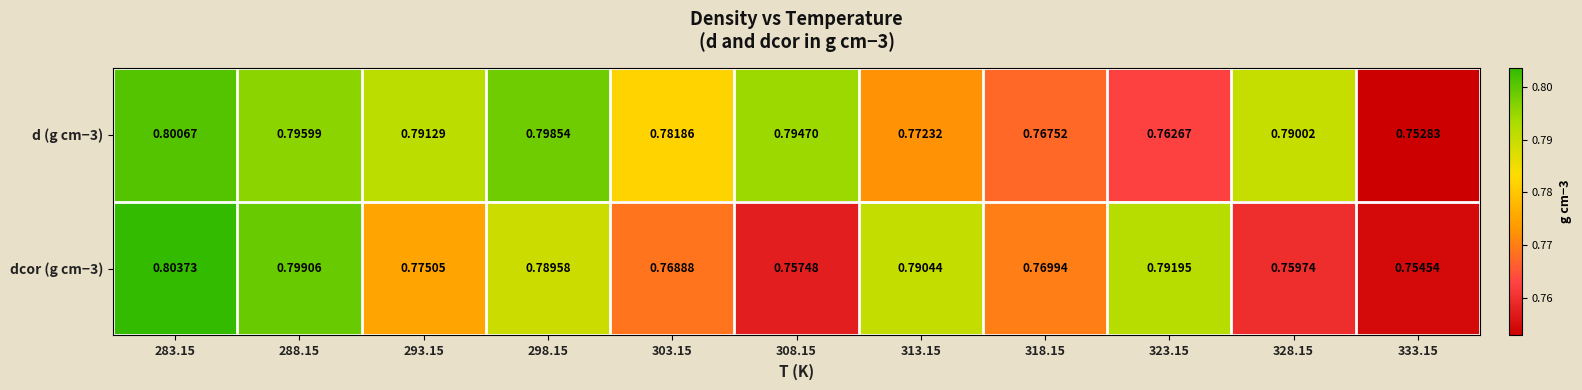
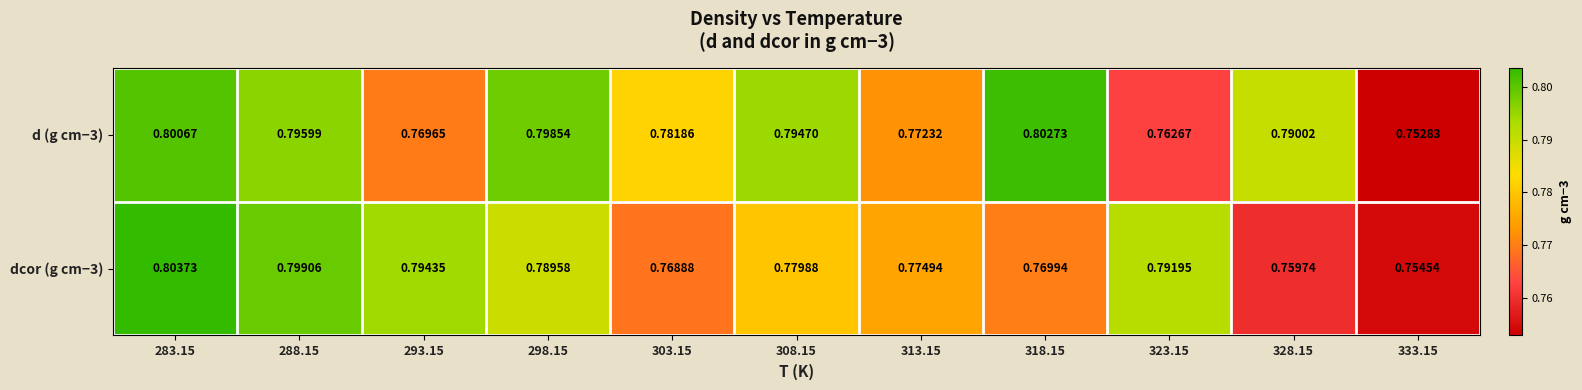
d (g cm−3), 293.15: 0.79129 -> 0.76965
d (g cm−3), 318.15: 0.76752 -> 0.80273
dcor (g cm−3), 293.15: 0.77505 -> 0.79435
dcor (g cm−3), 308.15: 0.75748 -> 0.77988
dcor (g cm−3), 313.15: 0.79044 -> 0.77494
